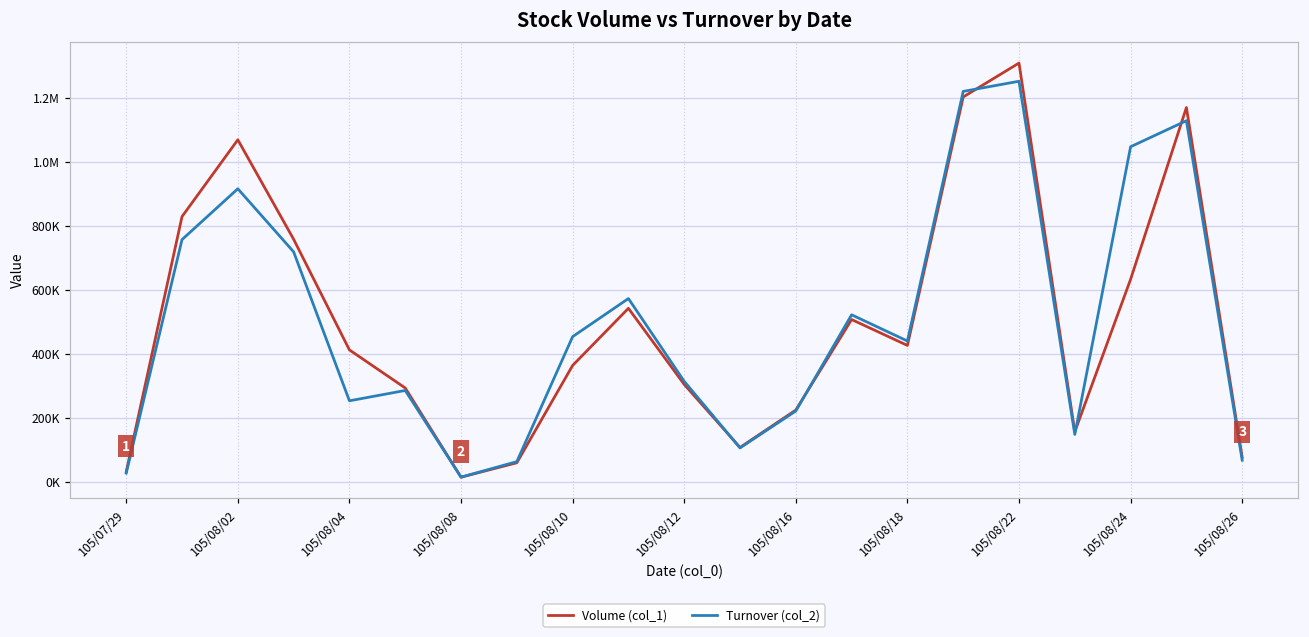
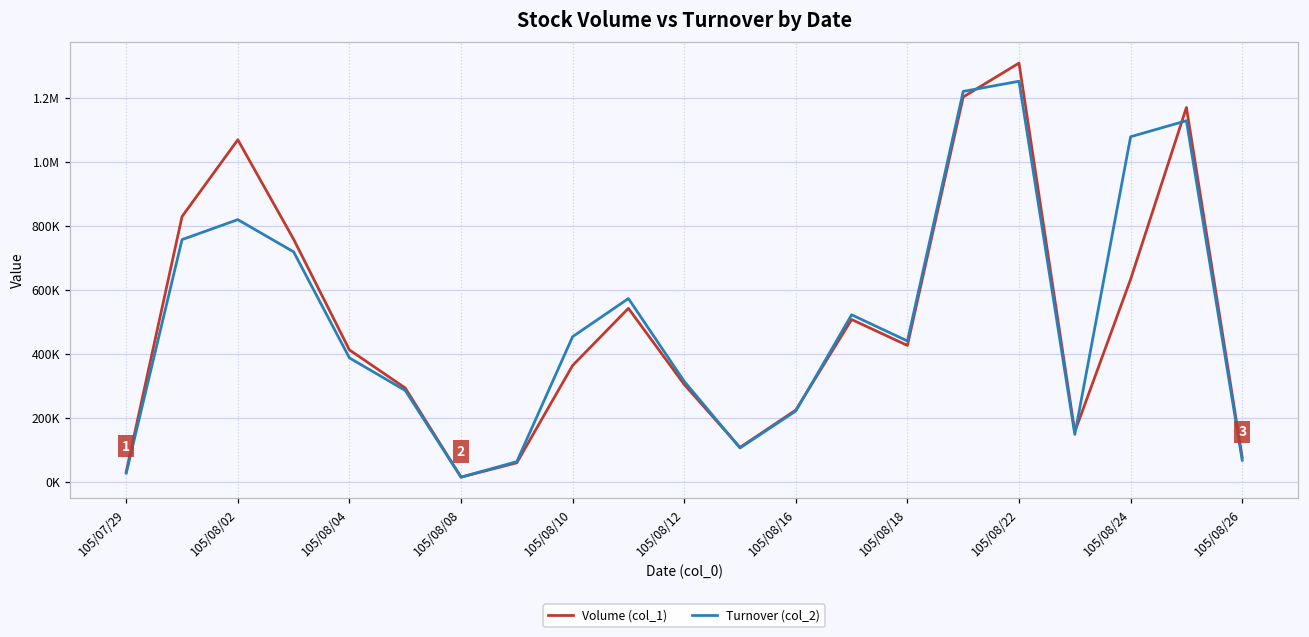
Turnover (col_2), 105/08/02: 920000 -> 820000
Turnover (col_2), 105/08/04: 250000 -> 390000
Turnover (col_2), 105/08/24: 1050000 -> 1080000
